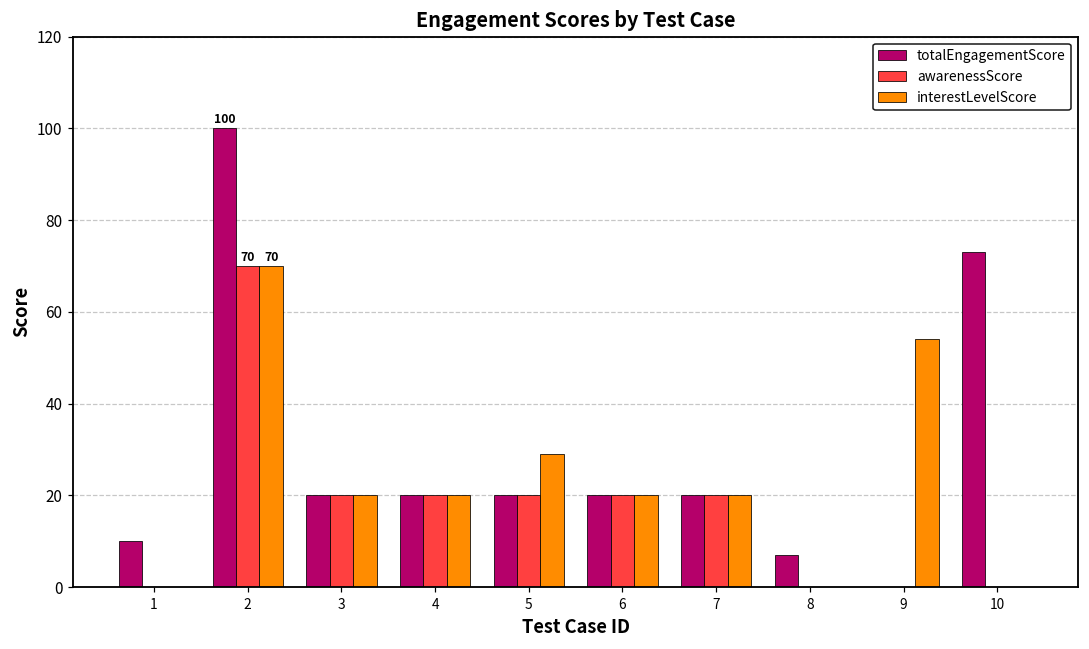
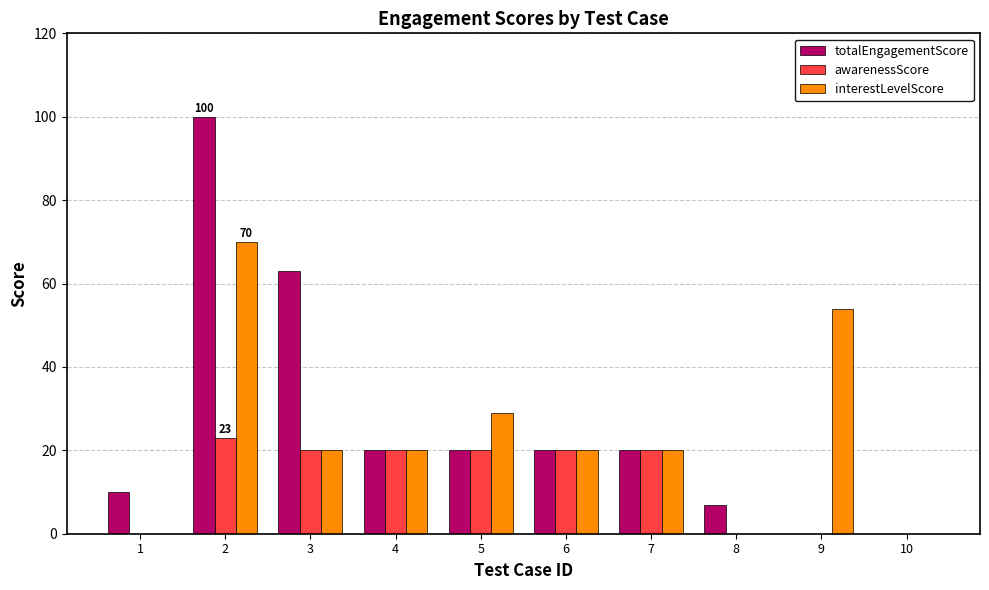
awarenessScore, 2: 70 -> 23
totalEngagementScore, 3: 20 -> 63
totalEngagementScore, 10: 73 -> 0
